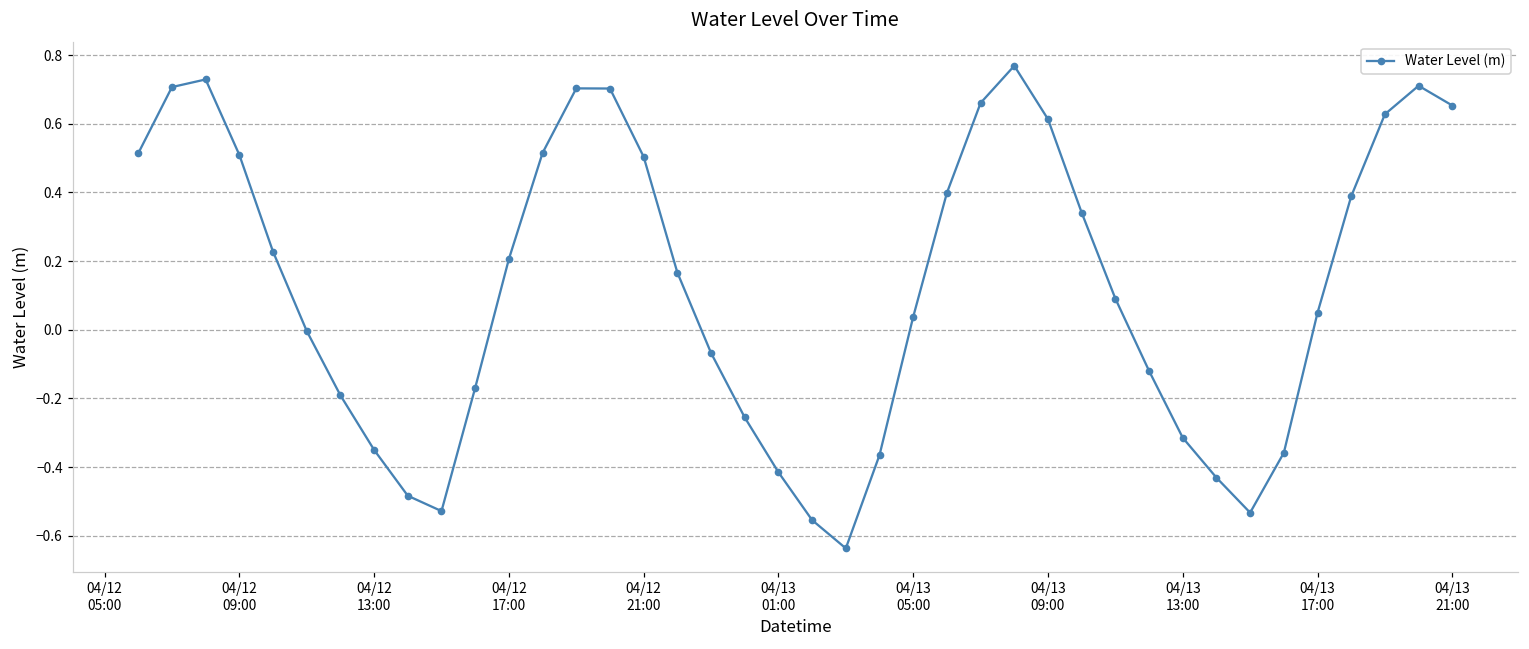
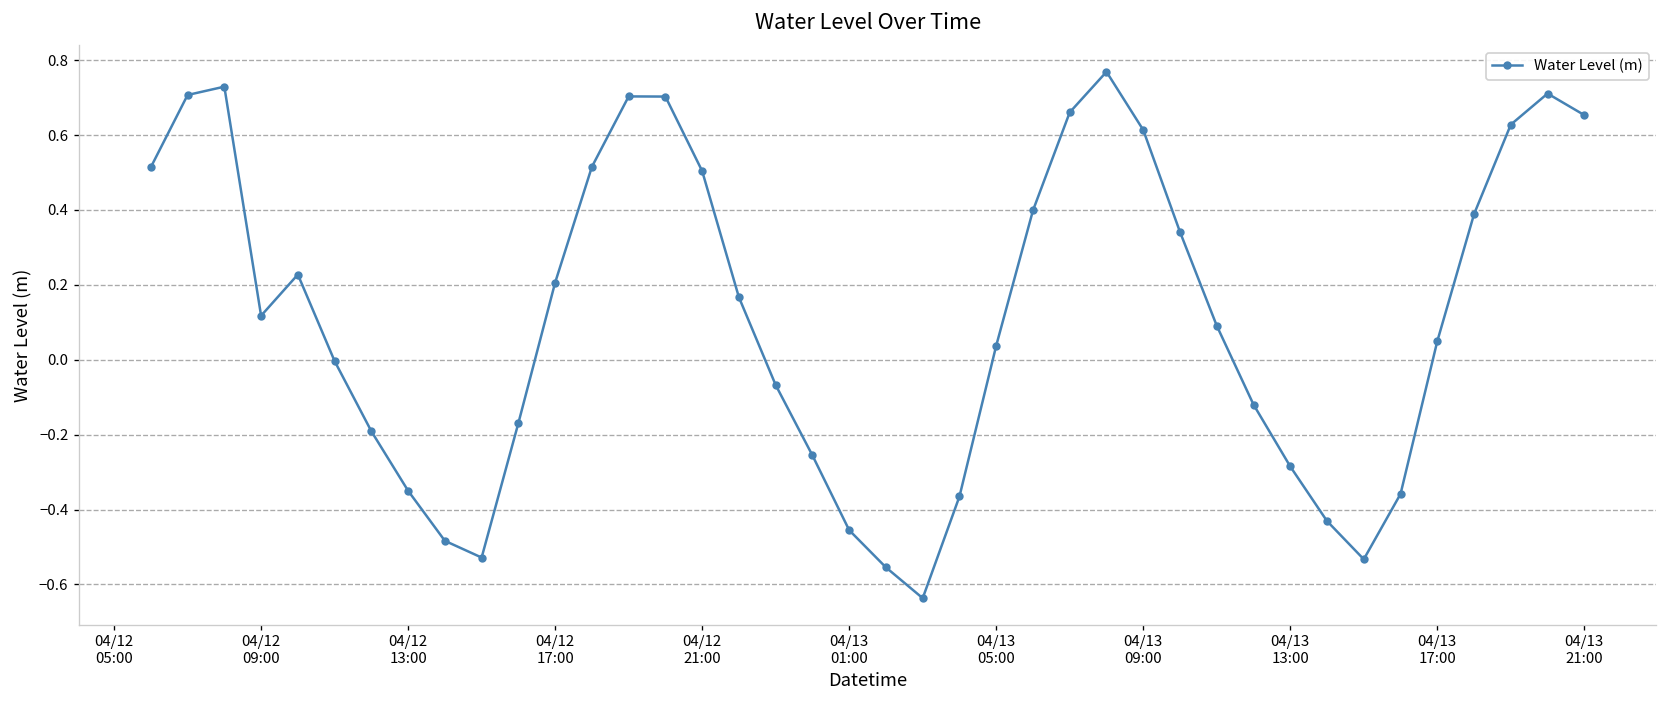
04/12 09:00: 0.51 -> 0.12
04/13 01:00: -0.42 -> -0.46
04/13 13:00: -0.31 -> -0.29
